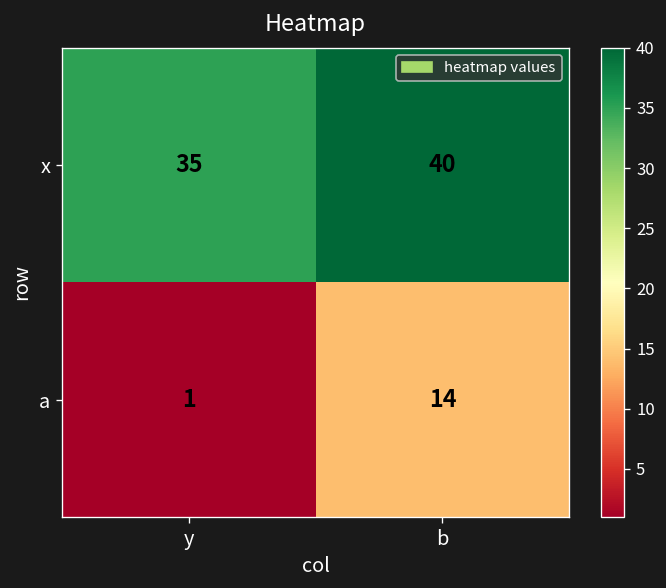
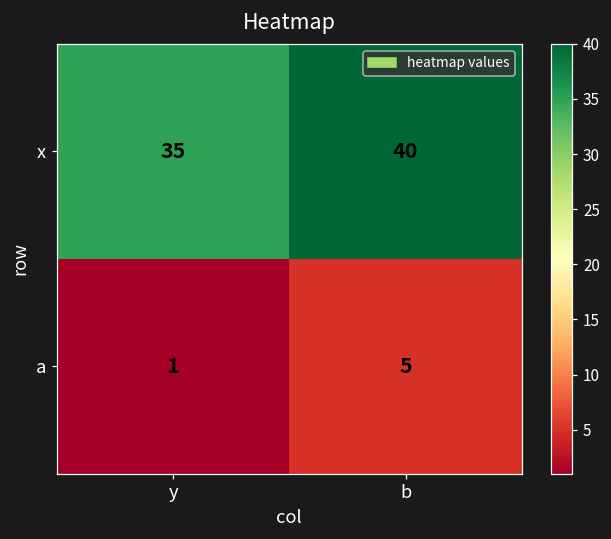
a, b: 14 -> 5
